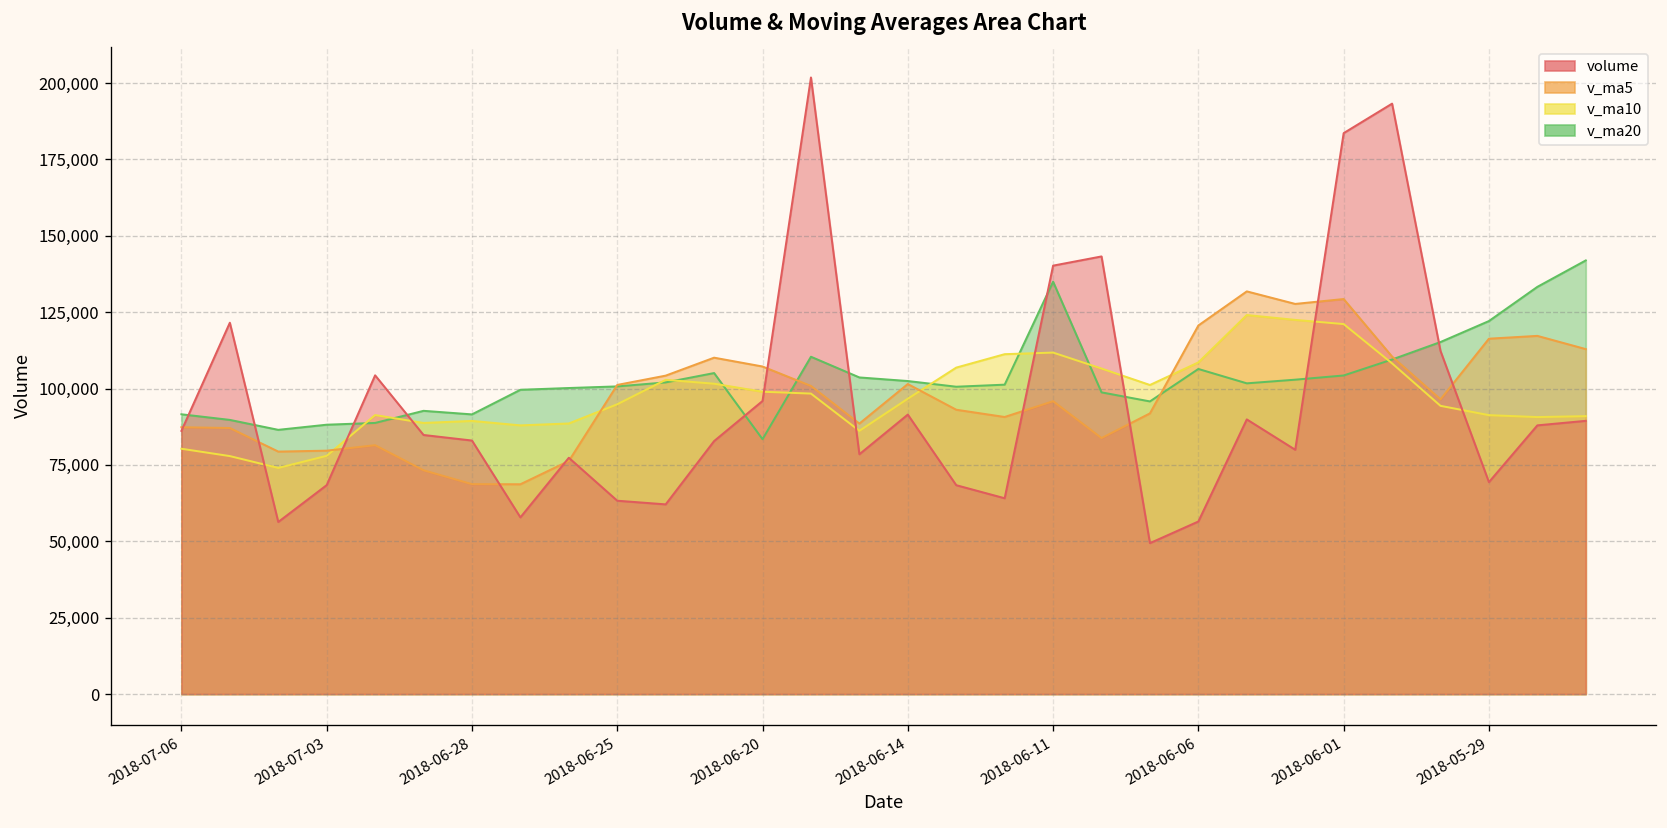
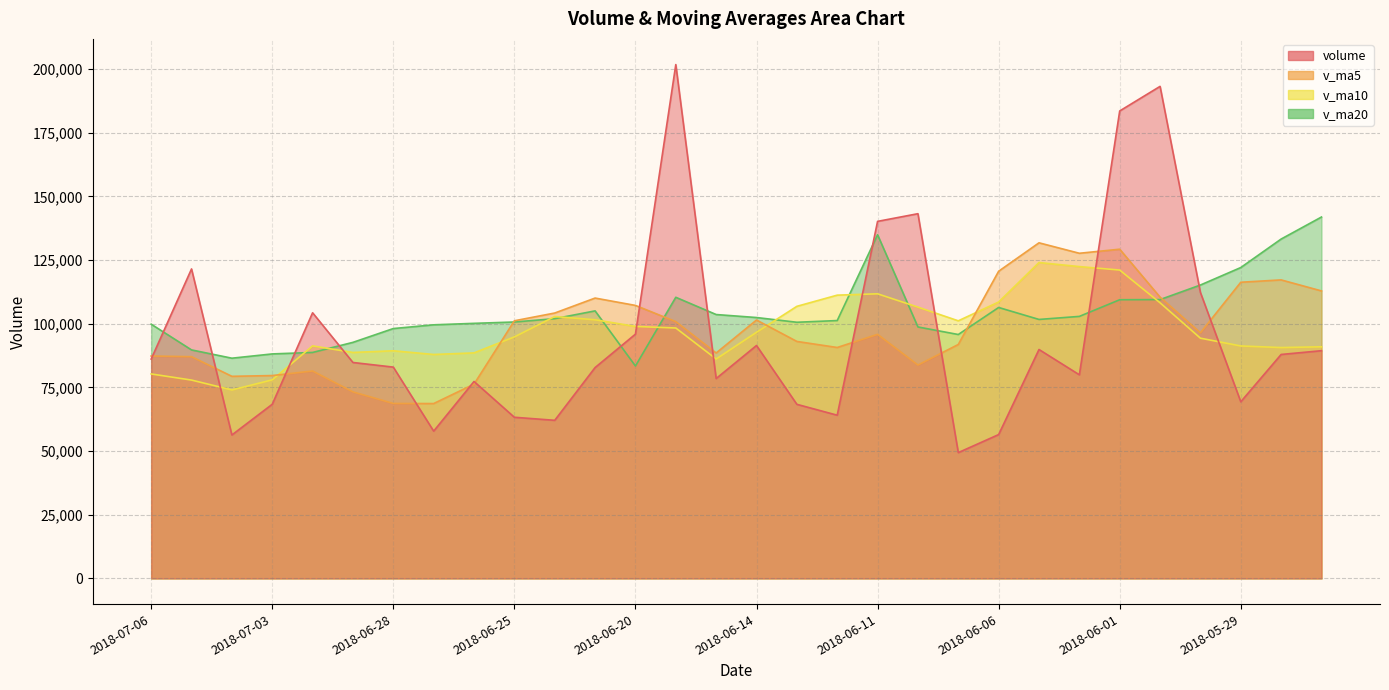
v_ma20, 2018-07-06: 92,000 -> 100,000
v_ma20, 2018-06-28: 92,000 -> 98,000
v_ma20, 2018-06-01: 104,000 -> 109,000
